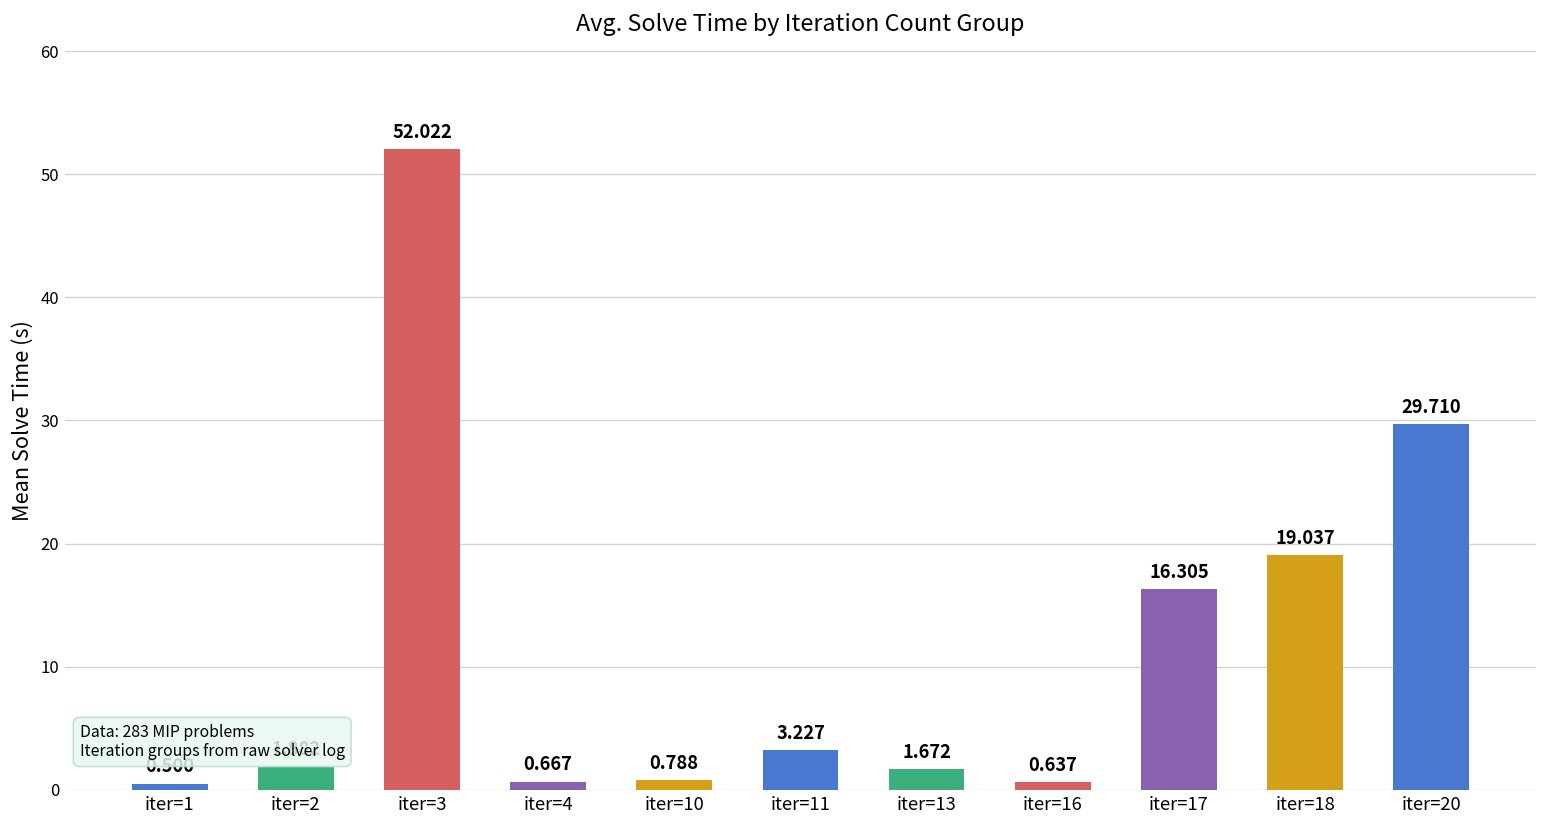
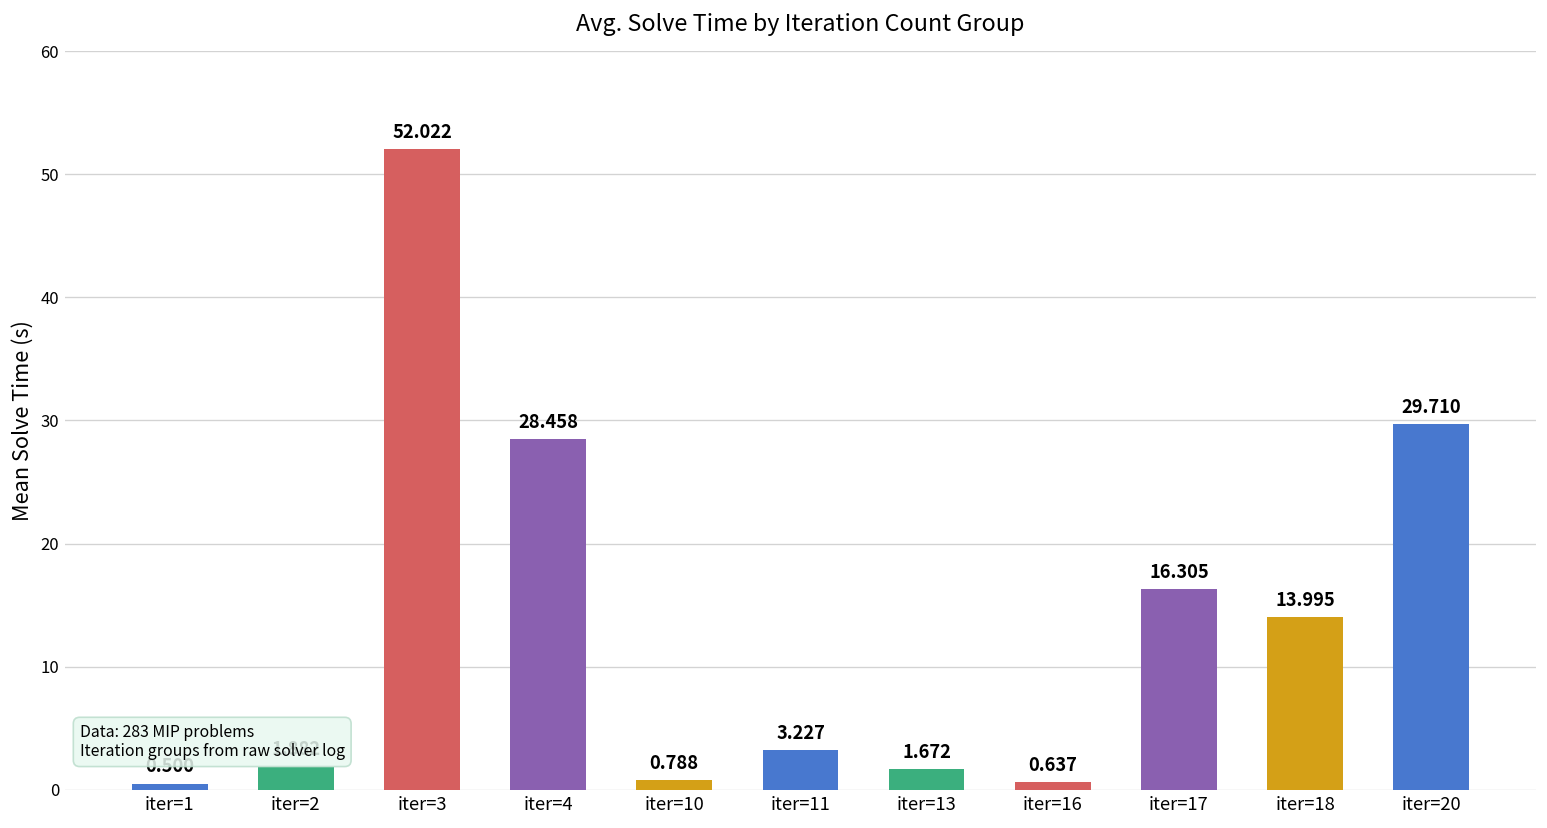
iter=4: 0.667 -> 28.458
iter=18: 19.037 -> 13.995
